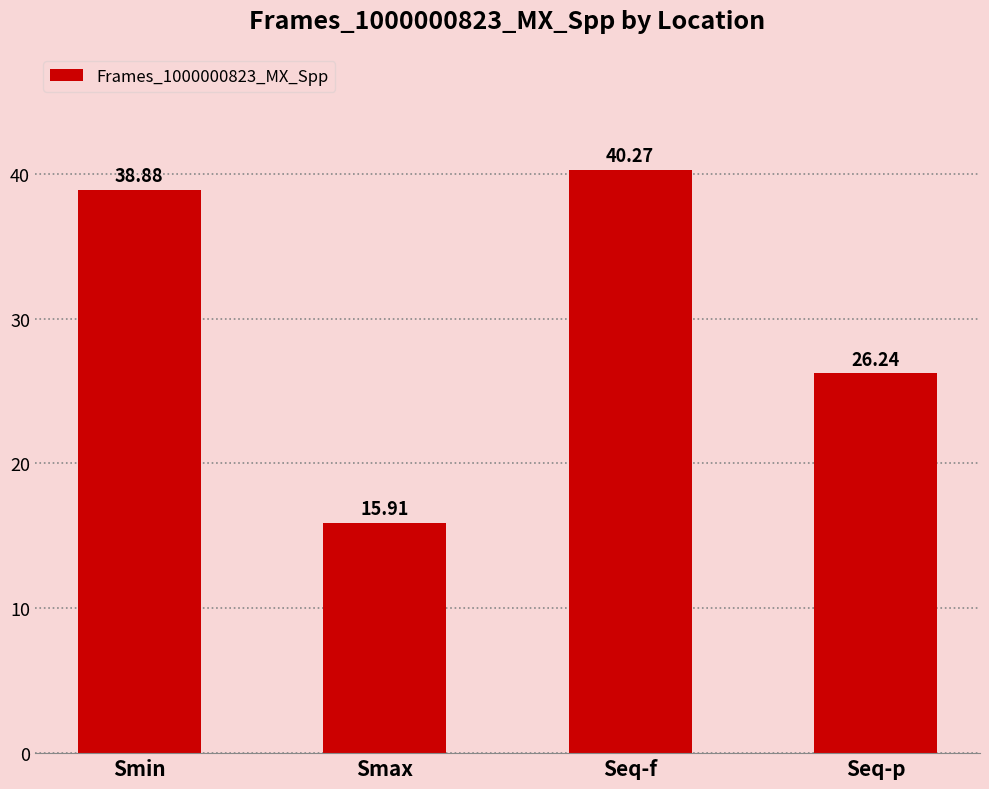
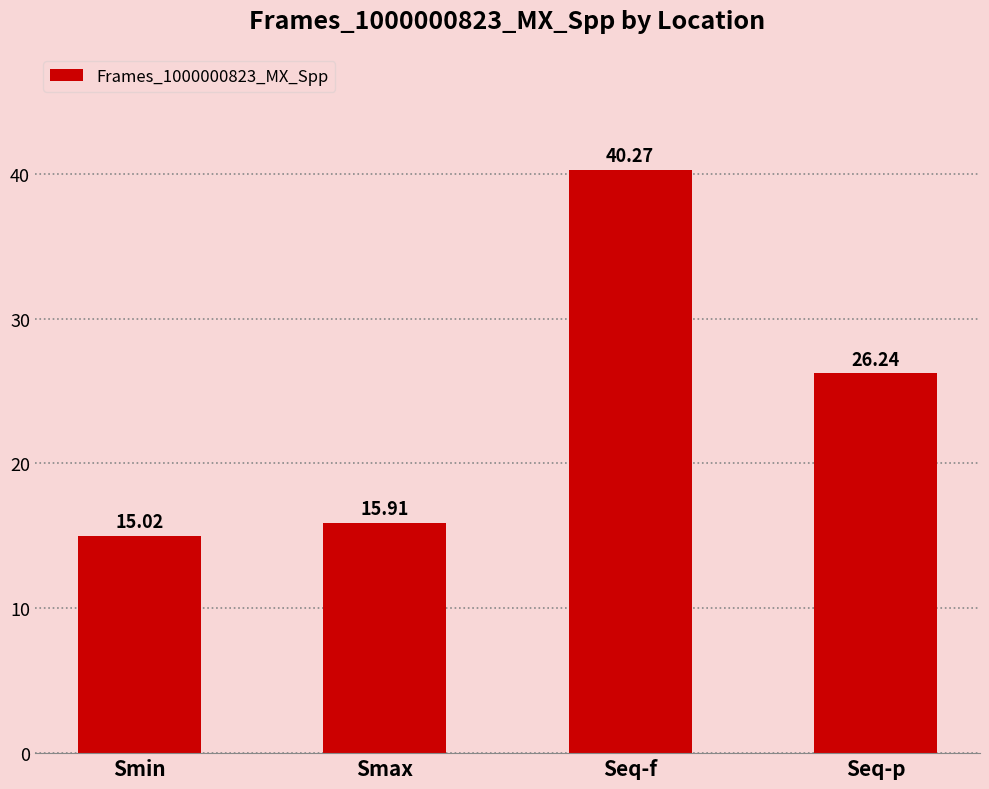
Smin: 38.88 -> 15.02
